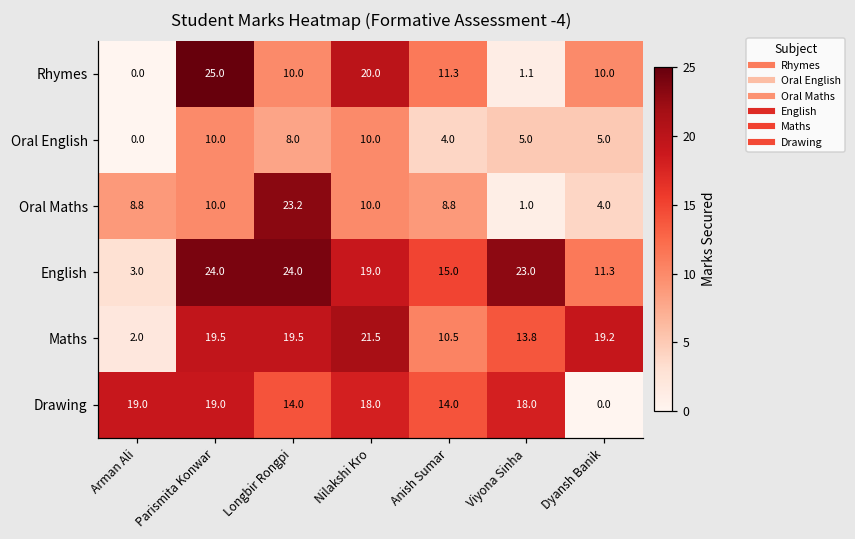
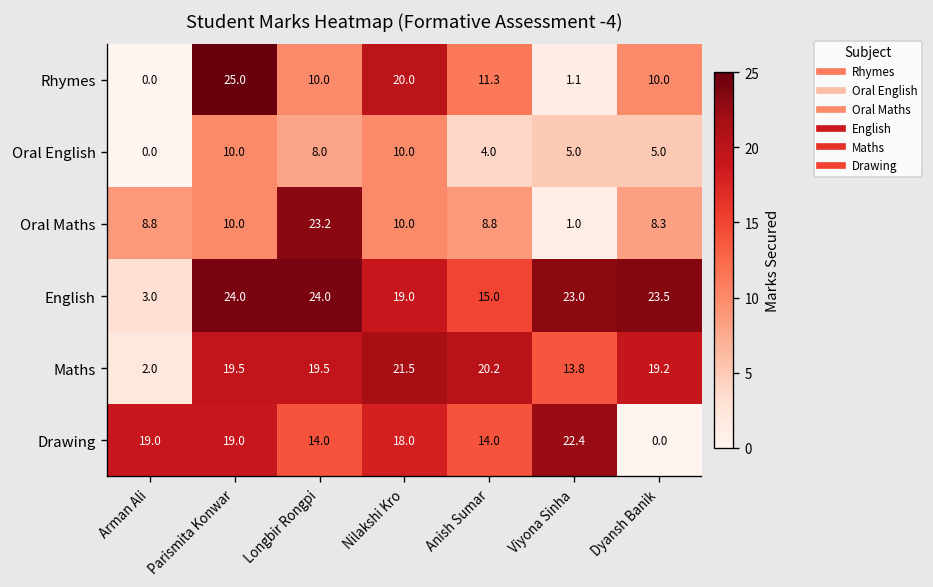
Oral Maths, Dyansh Banik: 4.0 -> 8.3
English, Dyansh Banik: 11.3 -> 23.5
Maths, Anish Sumar: 10.5 -> 20.2
Drawing, Viyona Sinha: 18.0 -> 22.4
